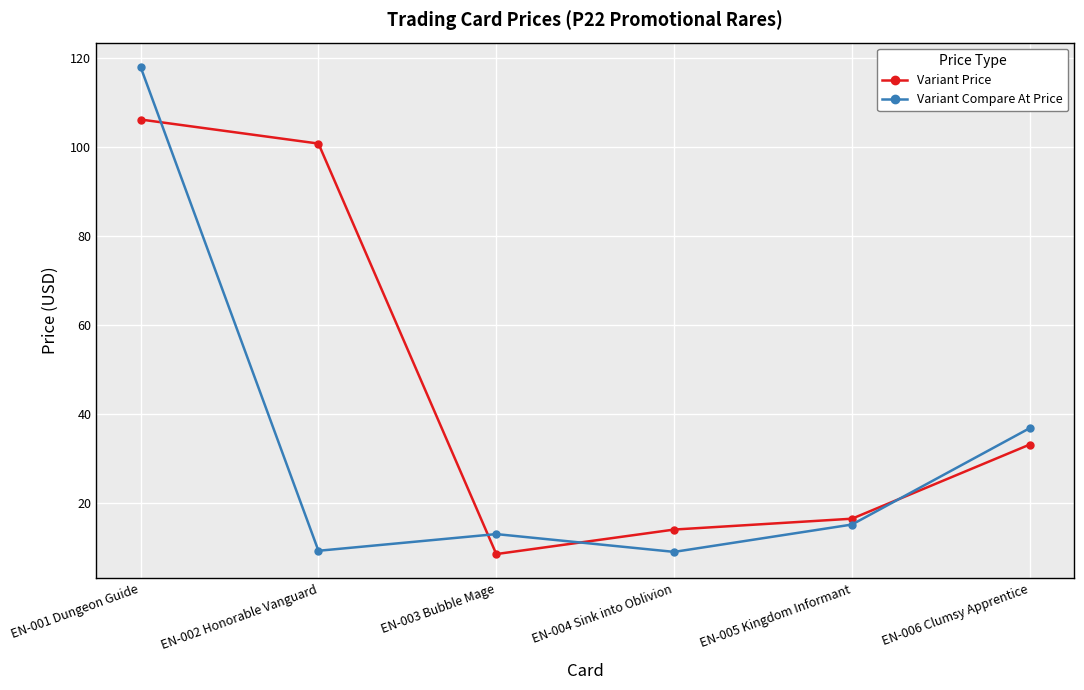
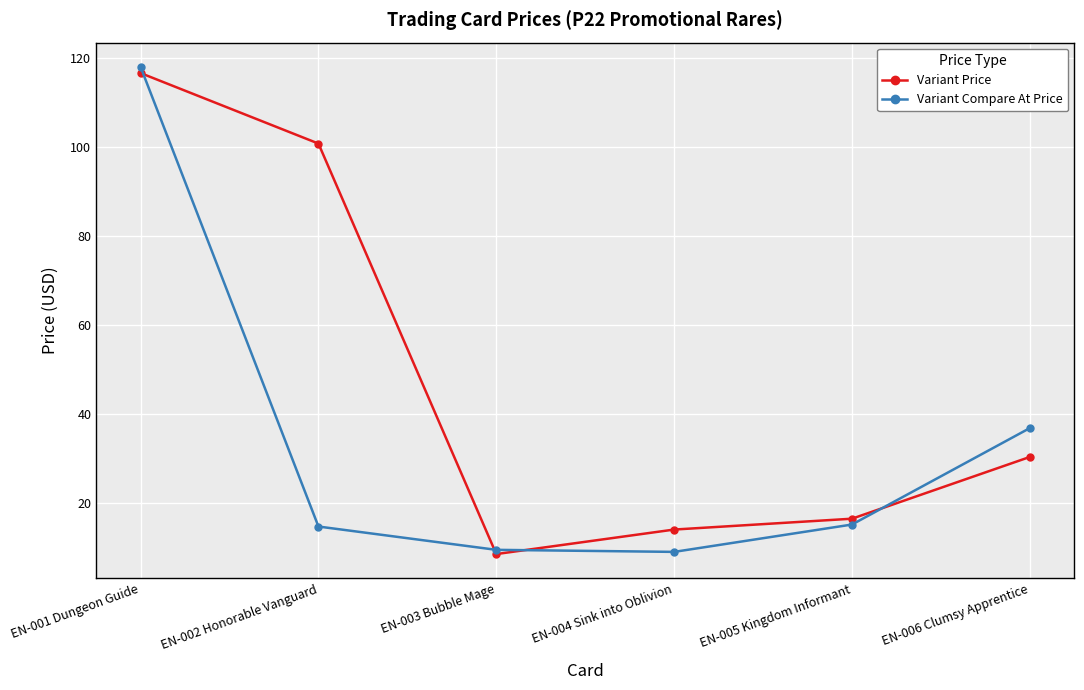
Variant Price, EN-001 Dungeon Guide: 106 -> 117
Variant Compare At Price, EN-002 Honorable Vanguard: 9 -> 15
Variant Compare At Price, EN-003 Bubble Mage: 13 -> 10
Variant Price, EN-006 Clumsy Apprentice: 33 -> 30
